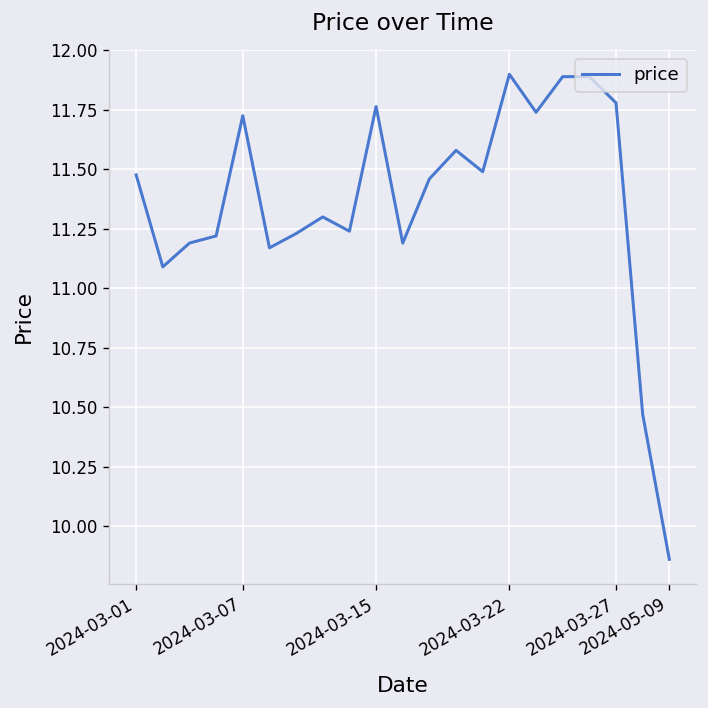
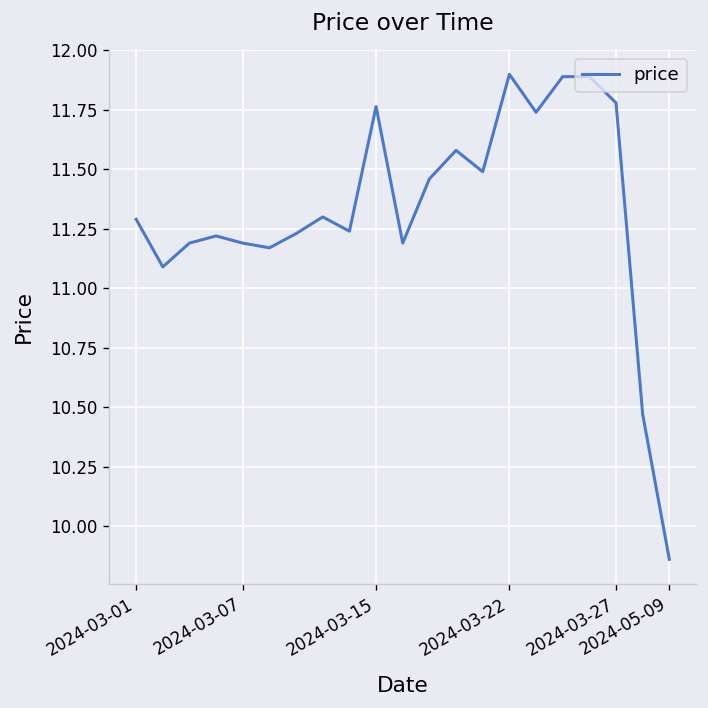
2024-03-01: 11.48 -> 11.29
2024-03-07: 11.73 -> 11.19
